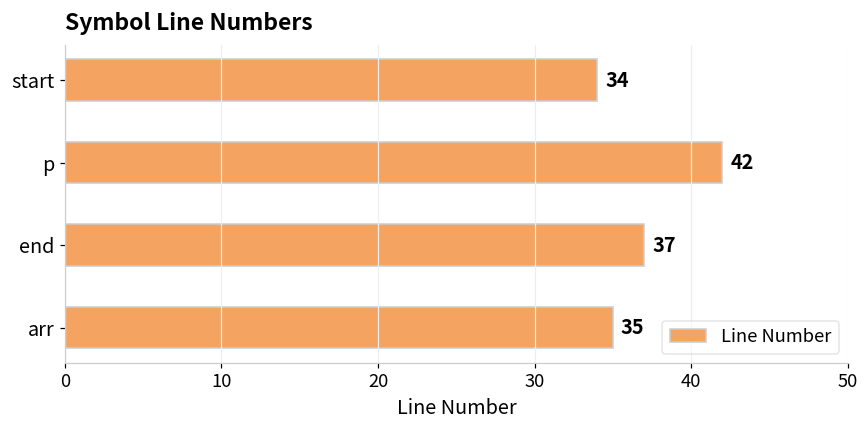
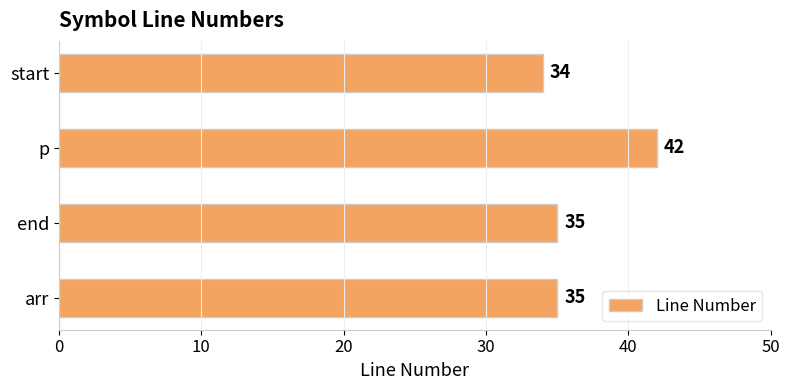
end: 37 -> 35
